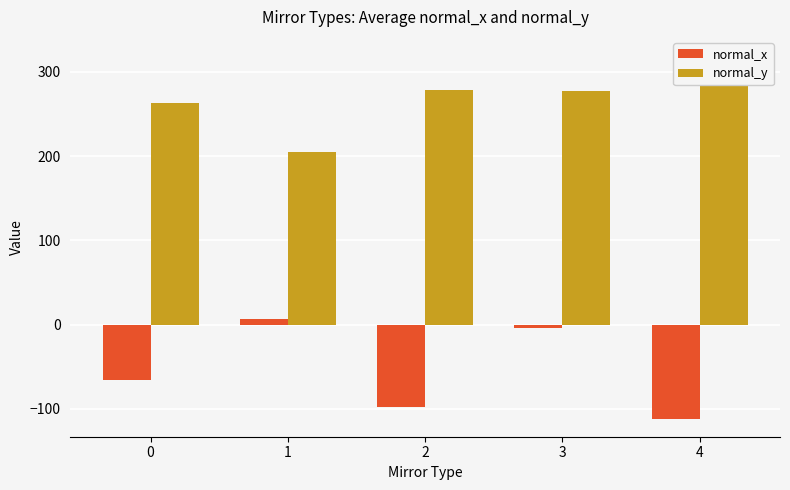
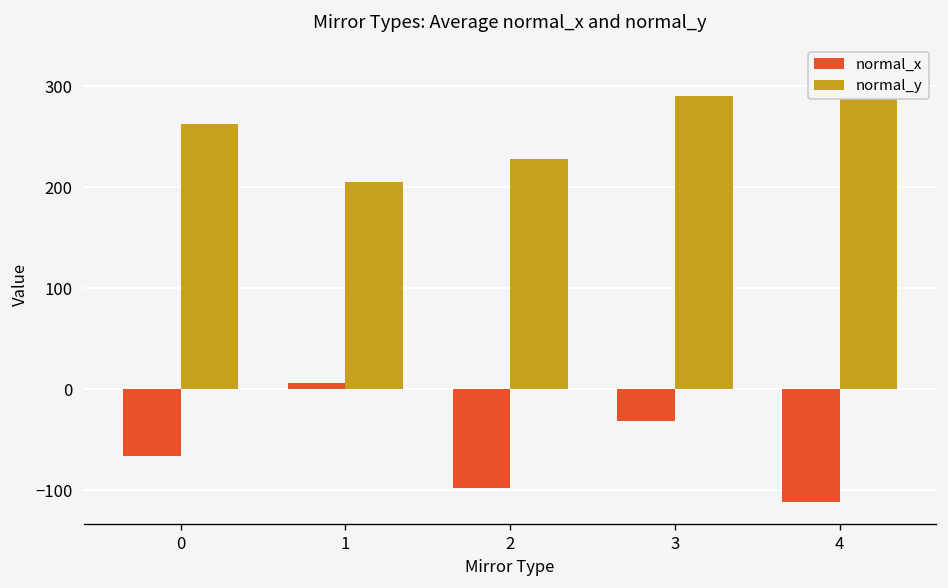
normal_y, 2: 280 -> 230
normal_x, 3: 0 -> -30
normal_y, 3: 280 -> 290
